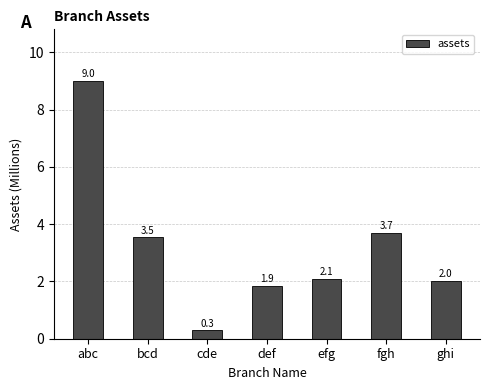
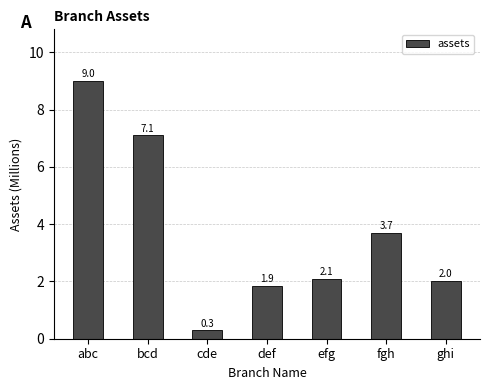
bcd: 3.5 -> 7.1
